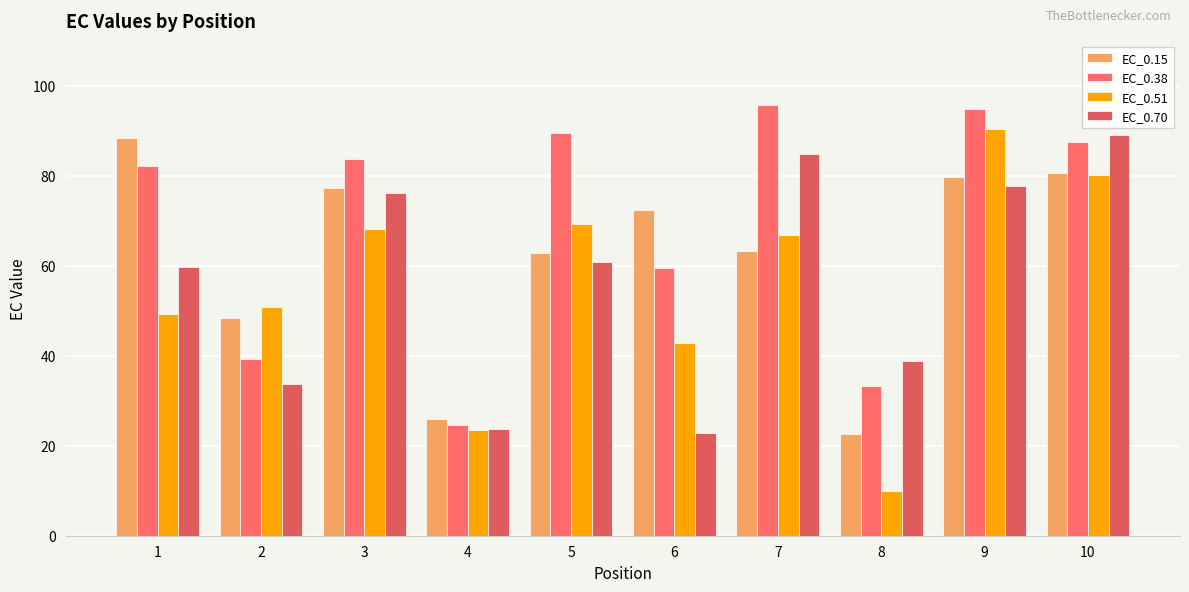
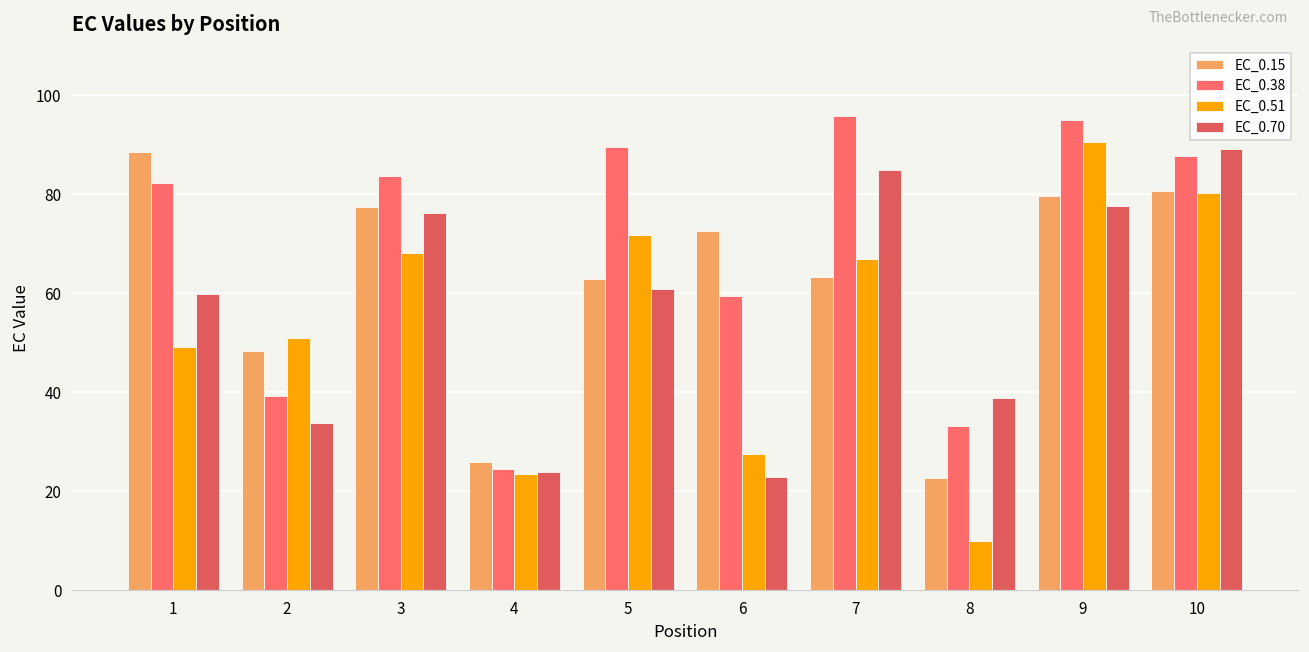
EC_0.51, 5: 69 -> 72
EC_0.51, 6: 43 -> 28
